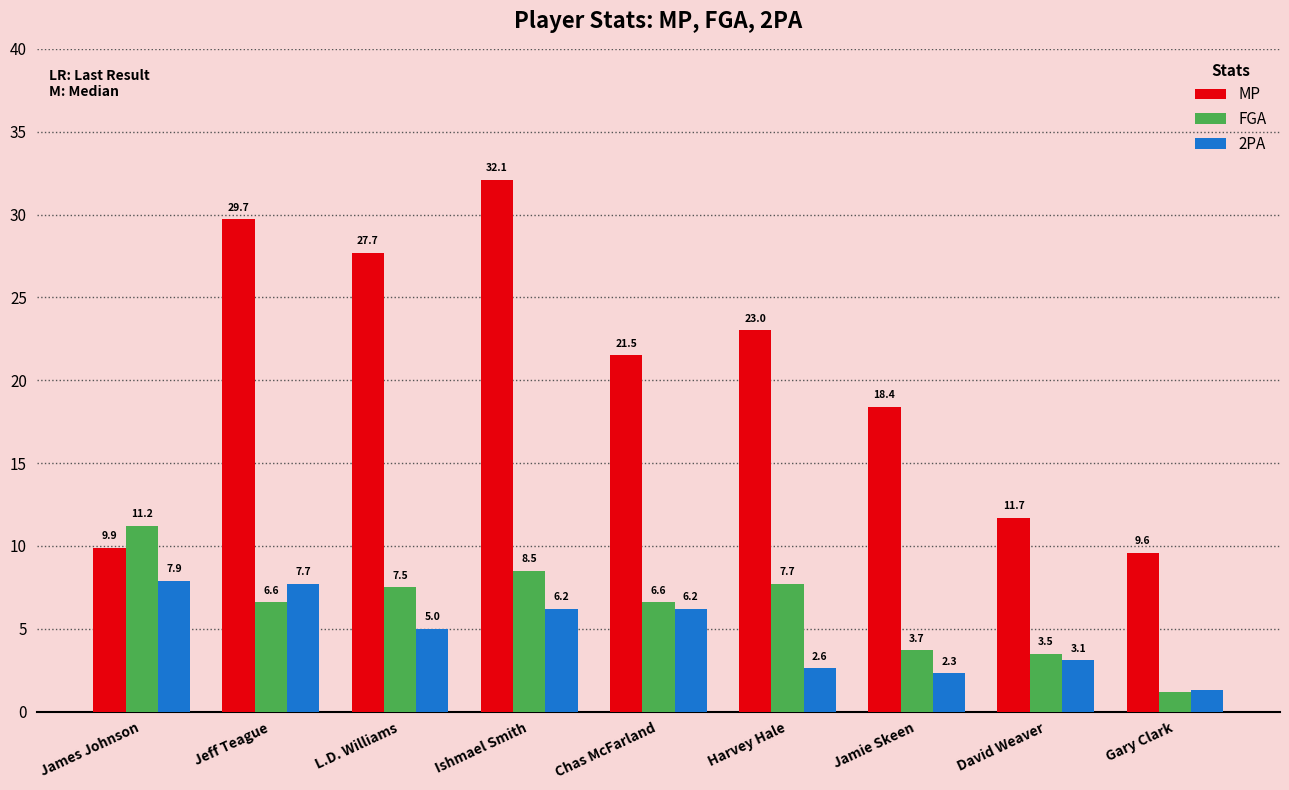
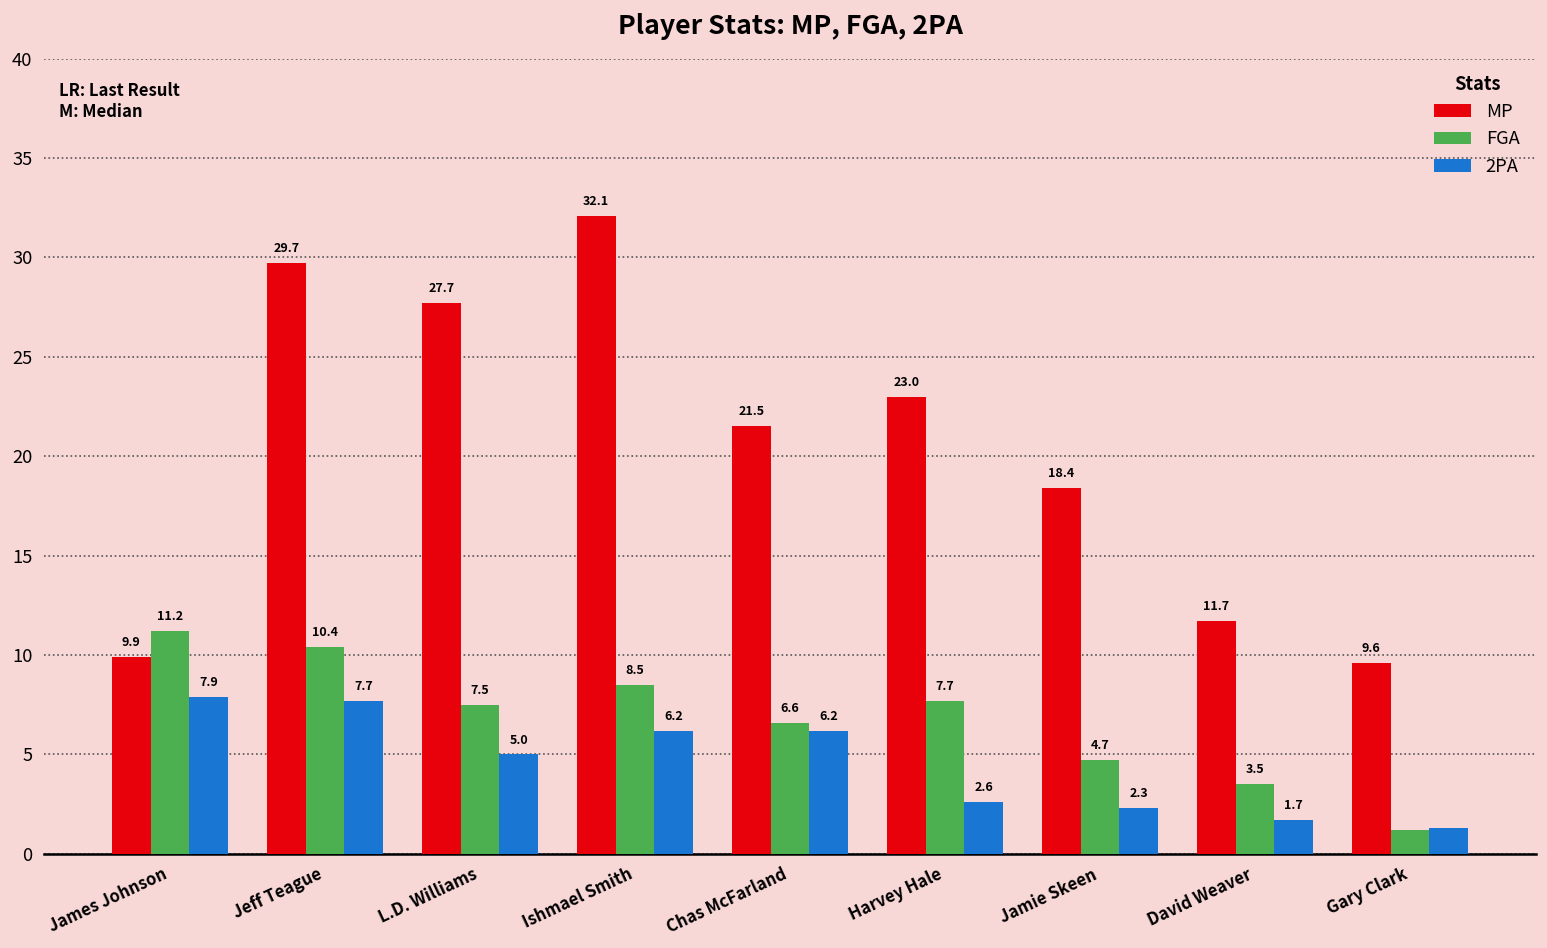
FGA, Jeff Teague: 6.6 -> 10.4
FGA, Jamie Skeen: 3.7 -> 4.7
2PA, David Weaver: 3.1 -> 1.7
